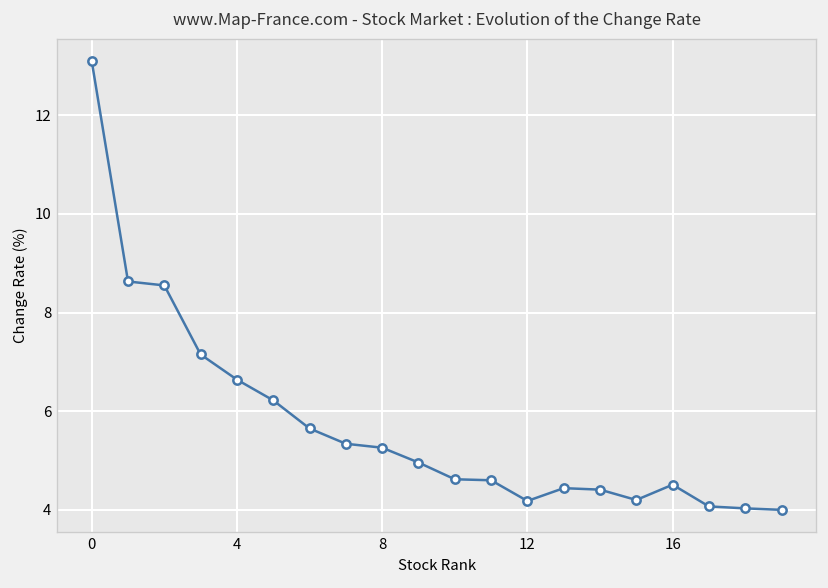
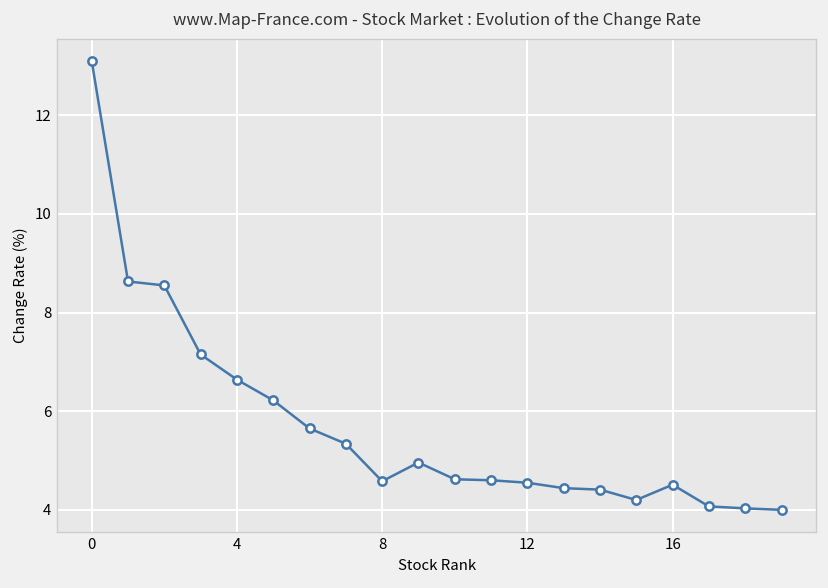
8: 5.3 -> 4.6
12: 4.2 -> 4.6
